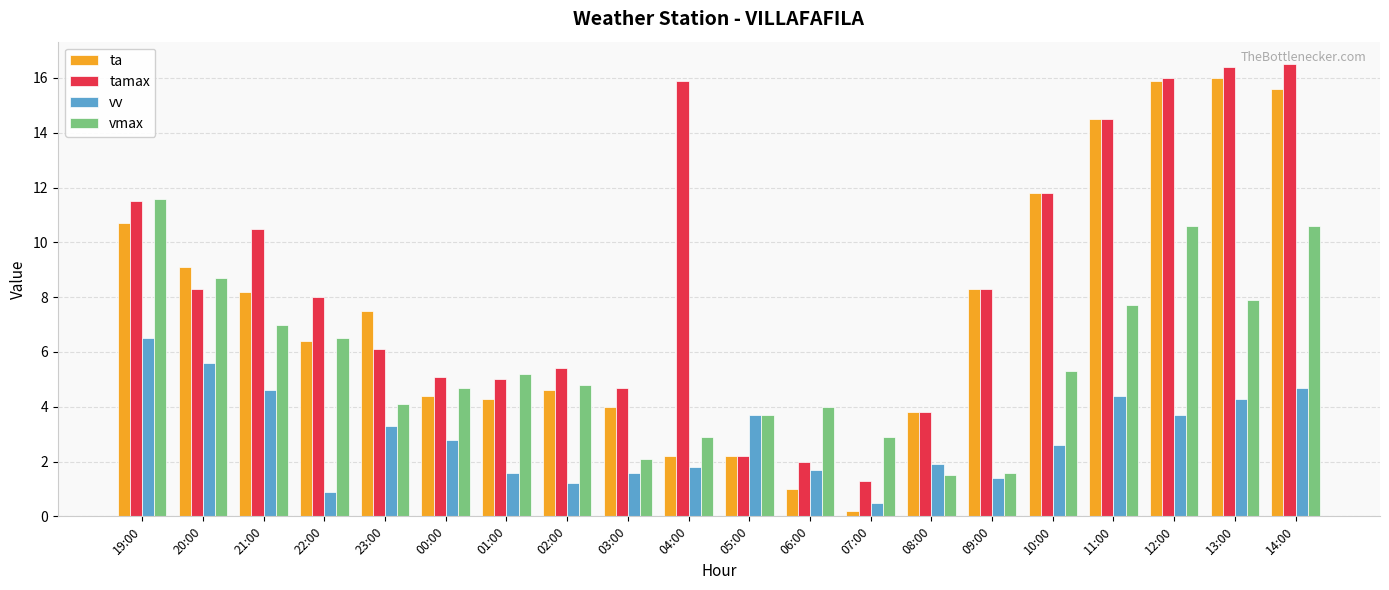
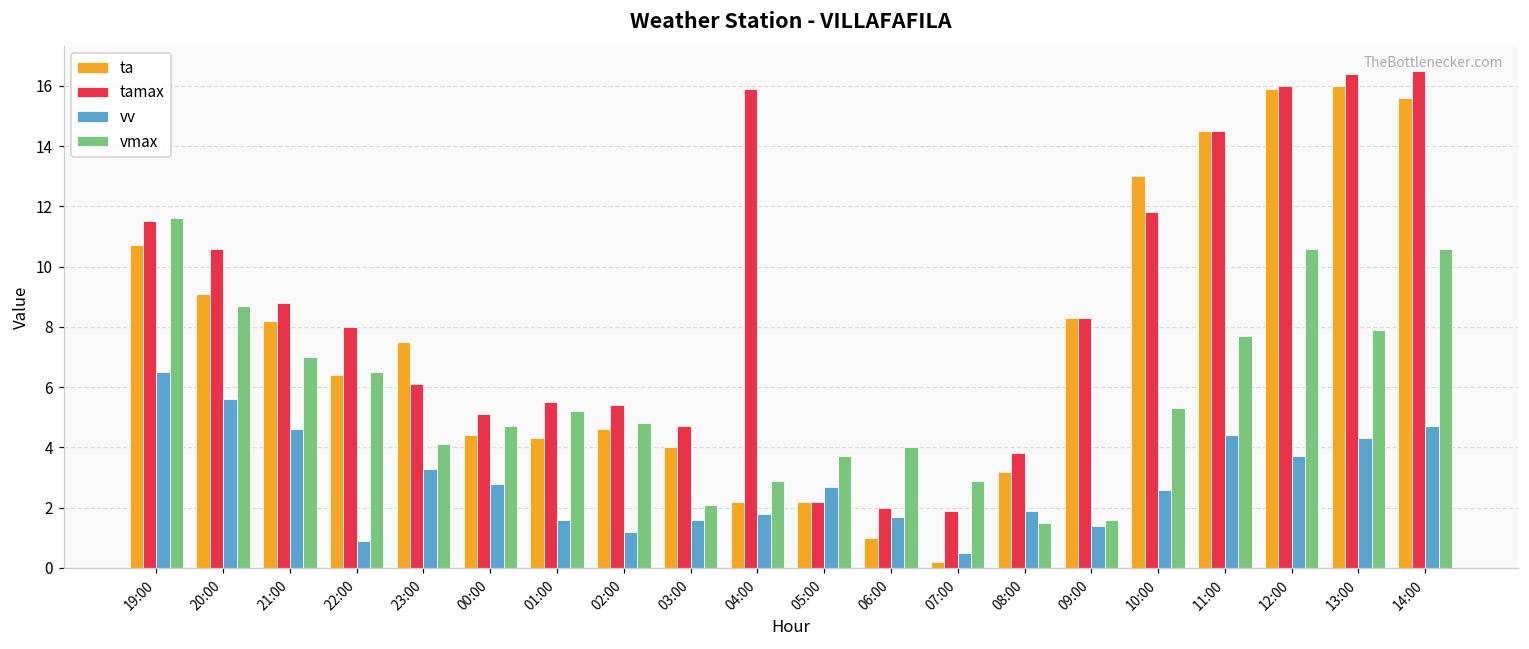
tamax, 20:00: 8.3 -> 10.6
tamax, 21:00: 10.5 -> 8.8
tamax, 01:00: 5.0 -> 5.5
vv, 05:00: 3.7 -> 2.7
tamax, 07:00: 1.3 -> 1.9
ta, 08:00: 3.8 -> 3.2
ta, 10:00: 11.8 -> 13.0
